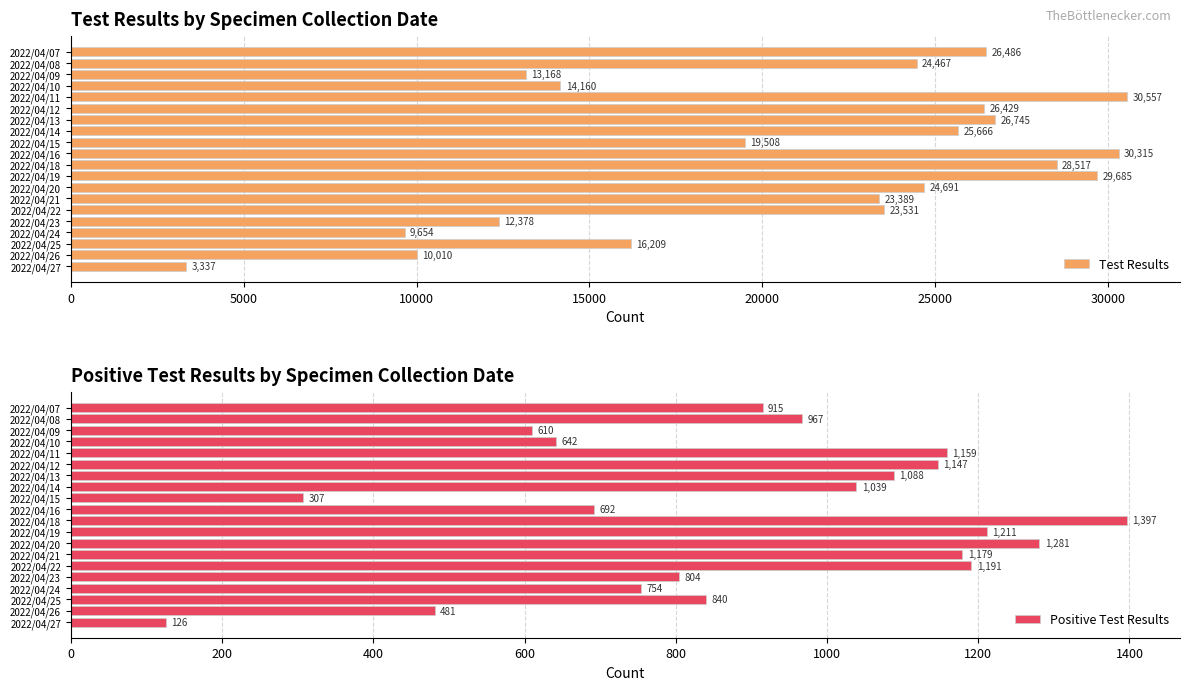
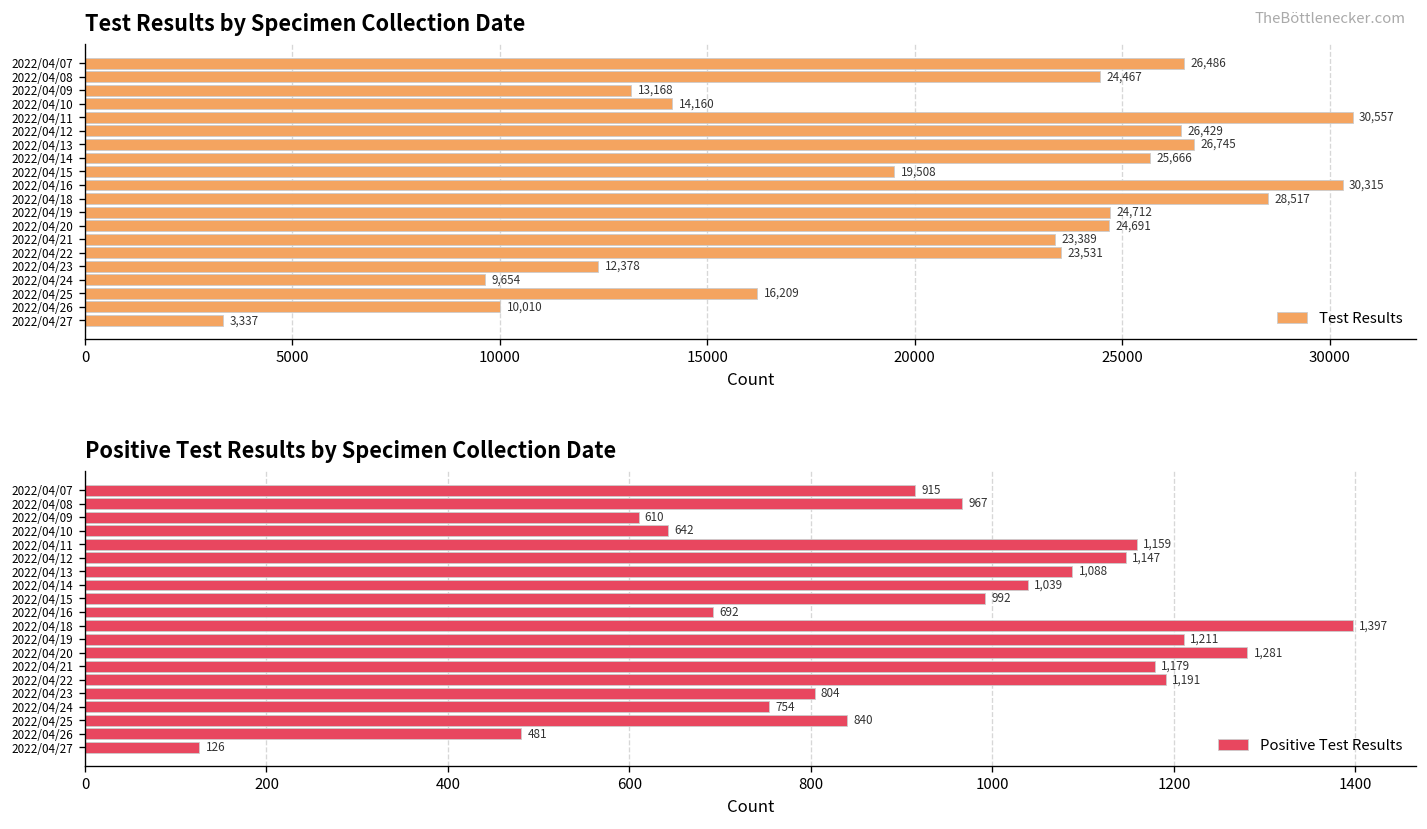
Test Results by Specimen Collection Date, 2022/04/19: 29,685 -> 24,712
Positive Test Results by Specimen Collection Date, 2022/04/15: 307 -> 992
